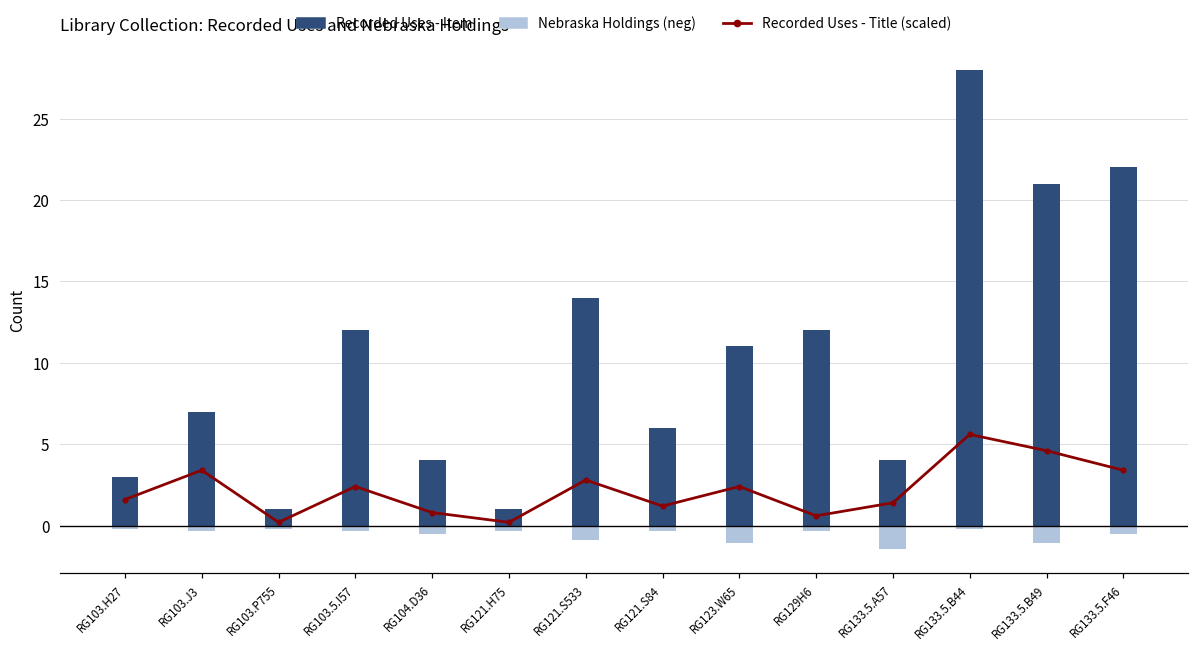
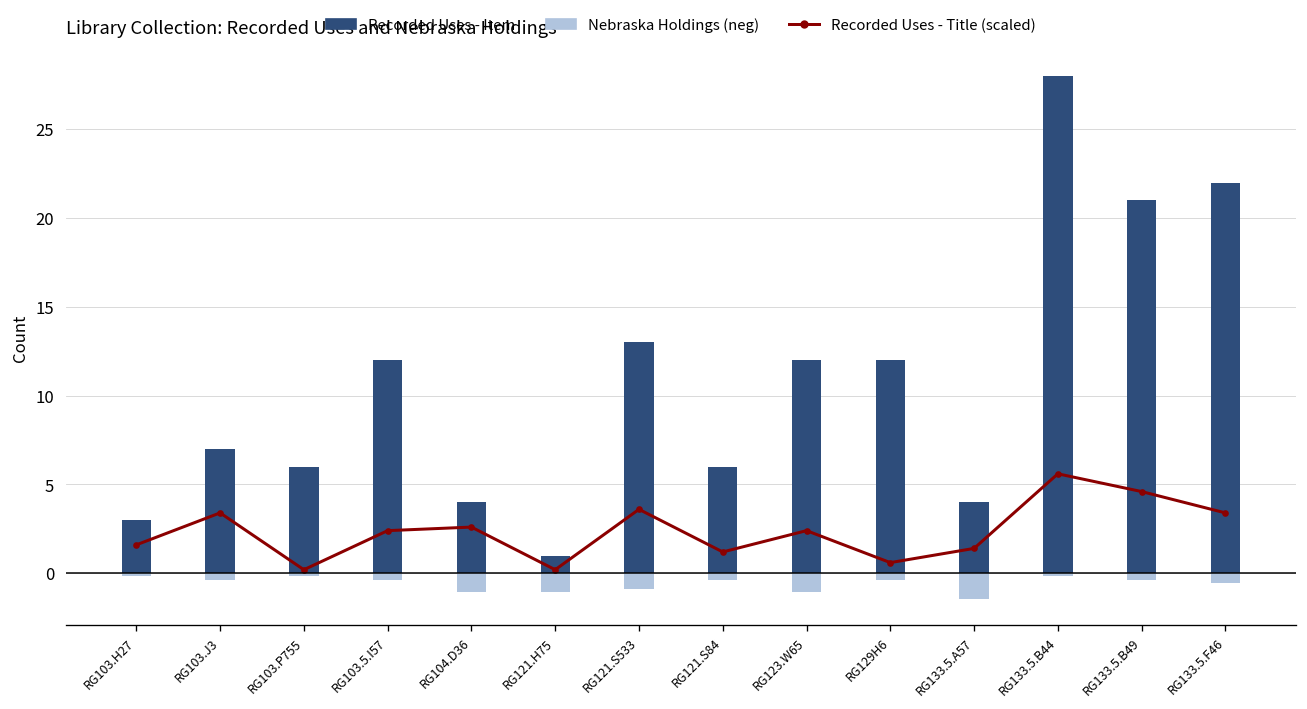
Recorded Uses - Item, RG103.P755: 1 -> 6
Recorded Uses - Title (scaled), RG104.D36: 0.8 -> 2.6
Nebraska Holdings (neg), RG104.D36: -0.5 -> -1.1
Nebraska Holdings (neg), RG121.H75: -0.4 -> -1.1
Recorded Uses - Title (scaled), RG121.S533: 2.8 -> 3.6
Recorded Uses - Item, RG121.S533: 14 -> 13
Recorded Uses - Item, RG123.W65: 11 -> 12
Nebraska Holdings (neg), RG133.5.B49: -1.1 -> -0.4
